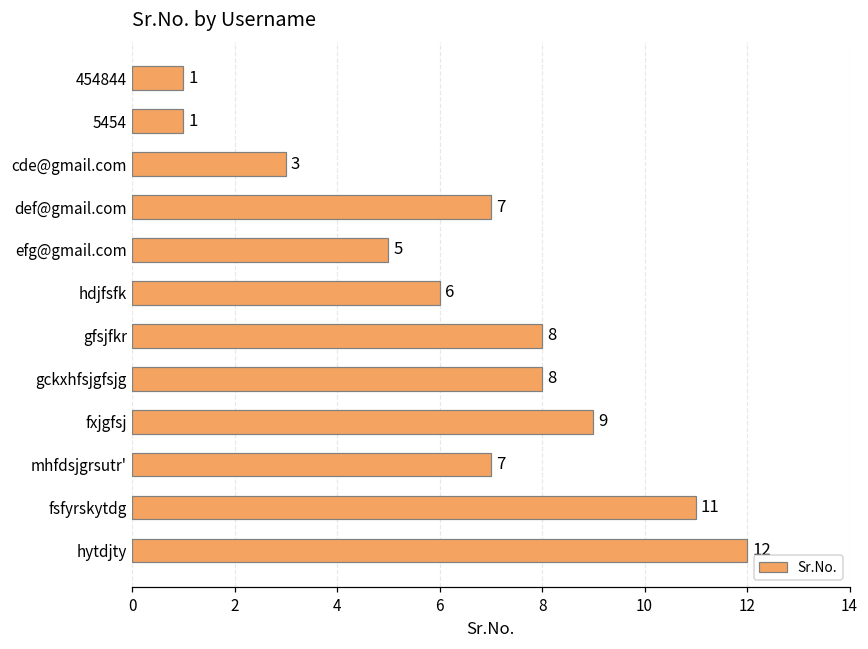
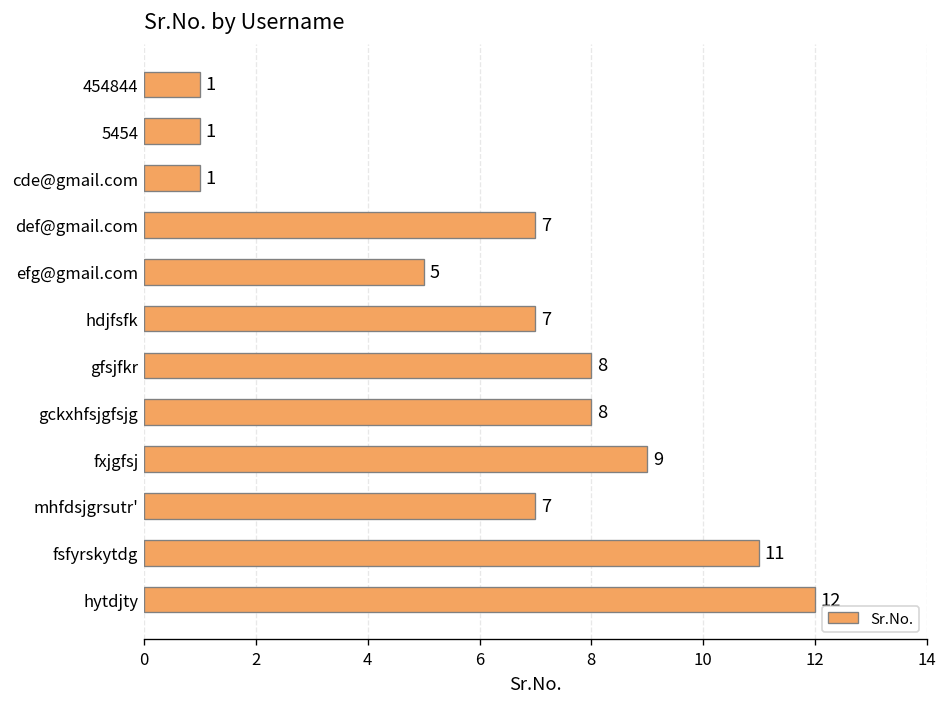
cde@gmail.com: 3 -> 1
hdjfsfk: 6 -> 7
